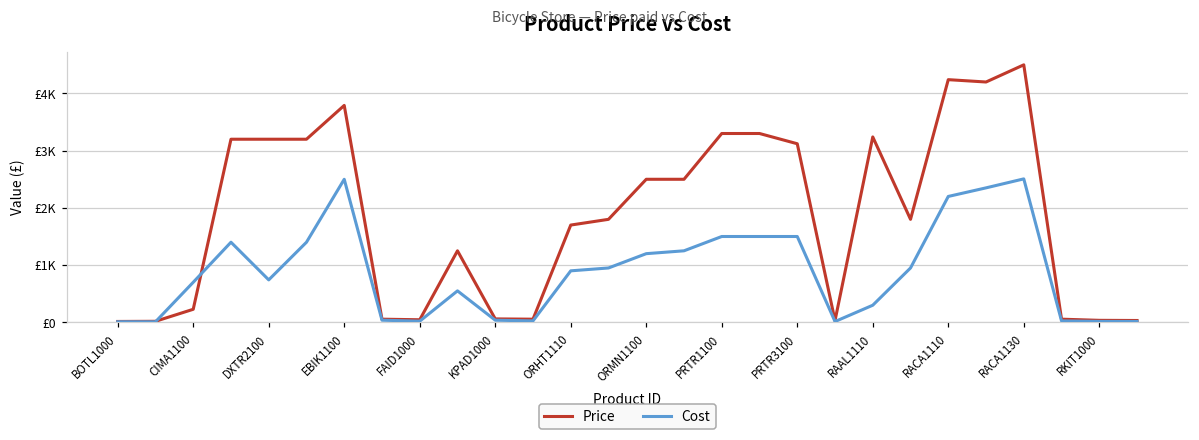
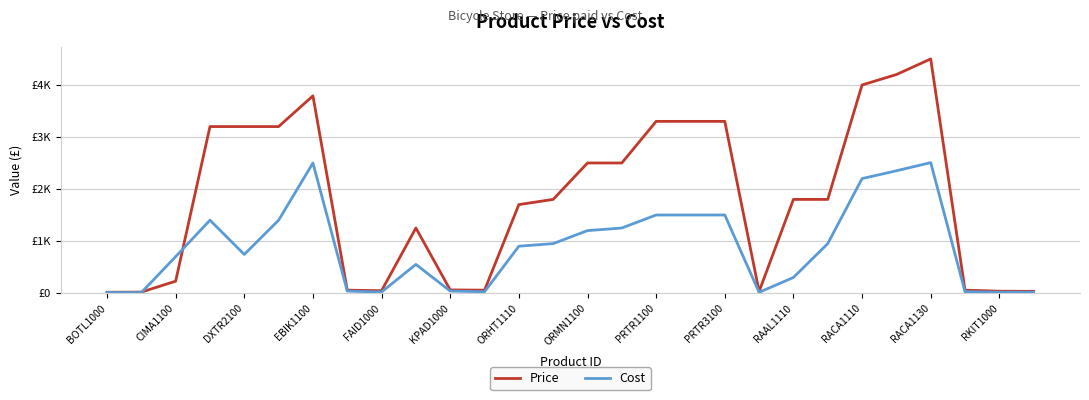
Price, PRTR3100: £3100 -> £3300
Price, RAAL1110: £3200 -> £1800
Price, RACA1110: £4200 -> £4000
